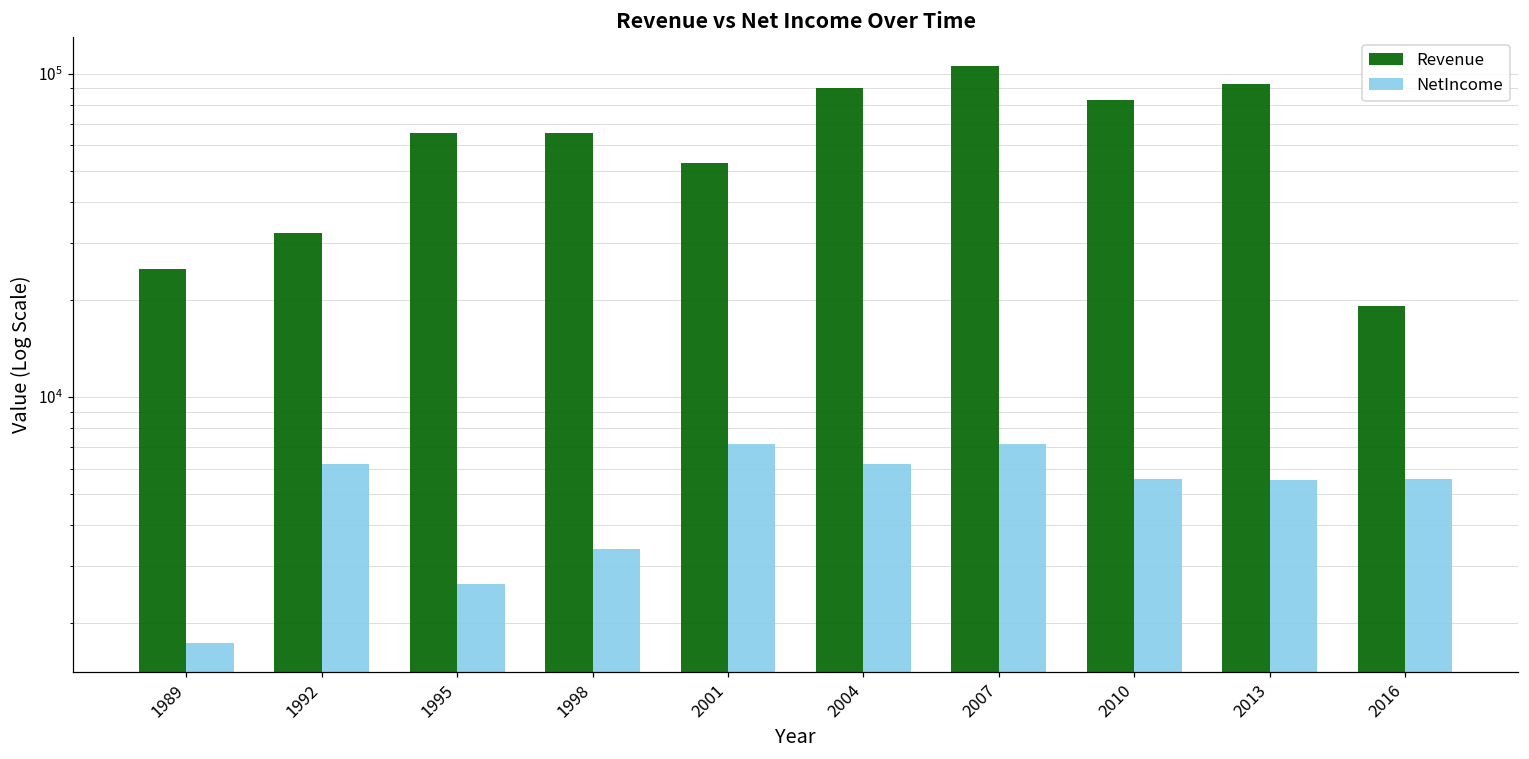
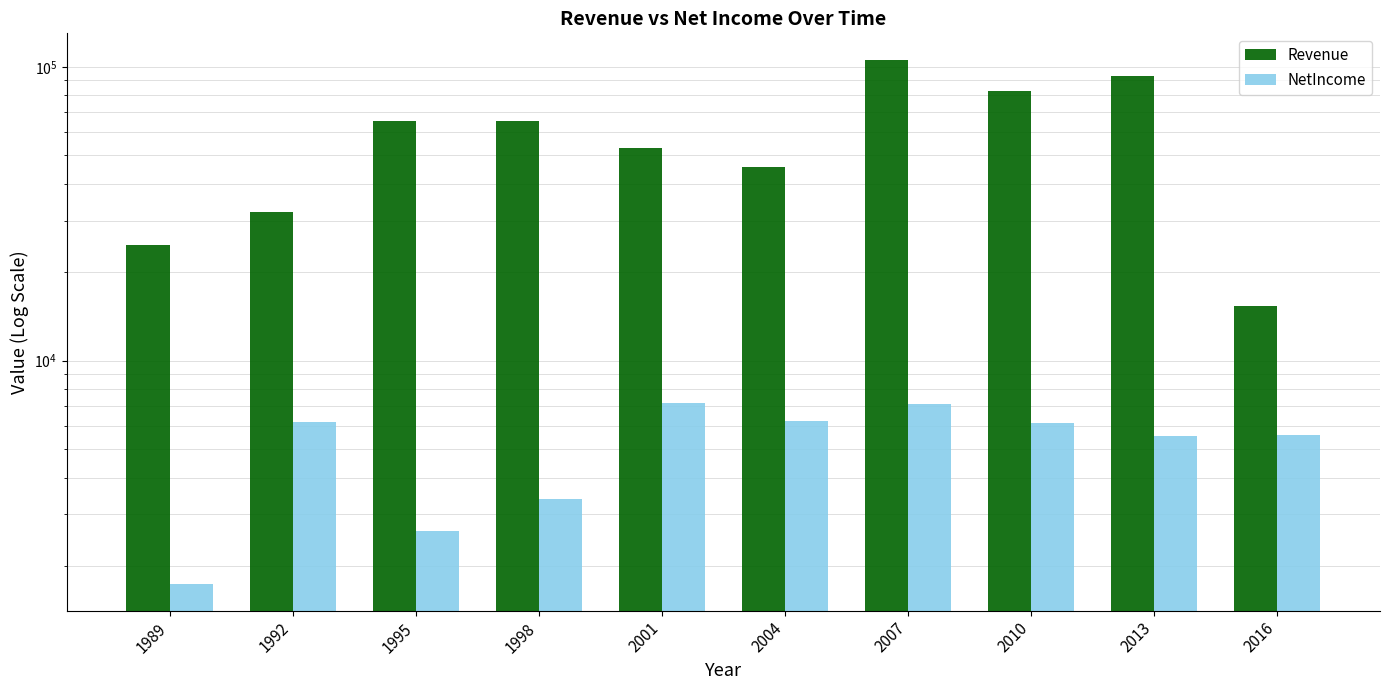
Revenue, 2004: 90000 -> 46000
NetIncome, 2010: 5600 -> 6200
Revenue, 2016: 19000 -> 15000
